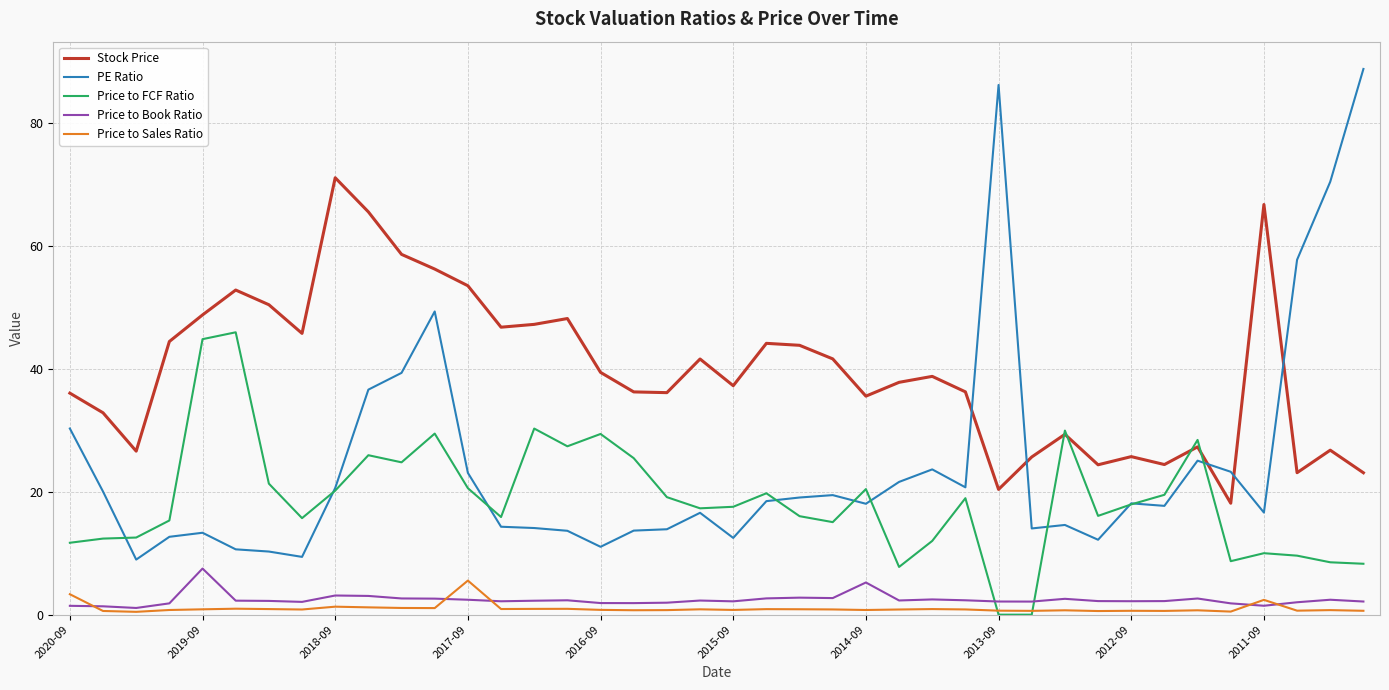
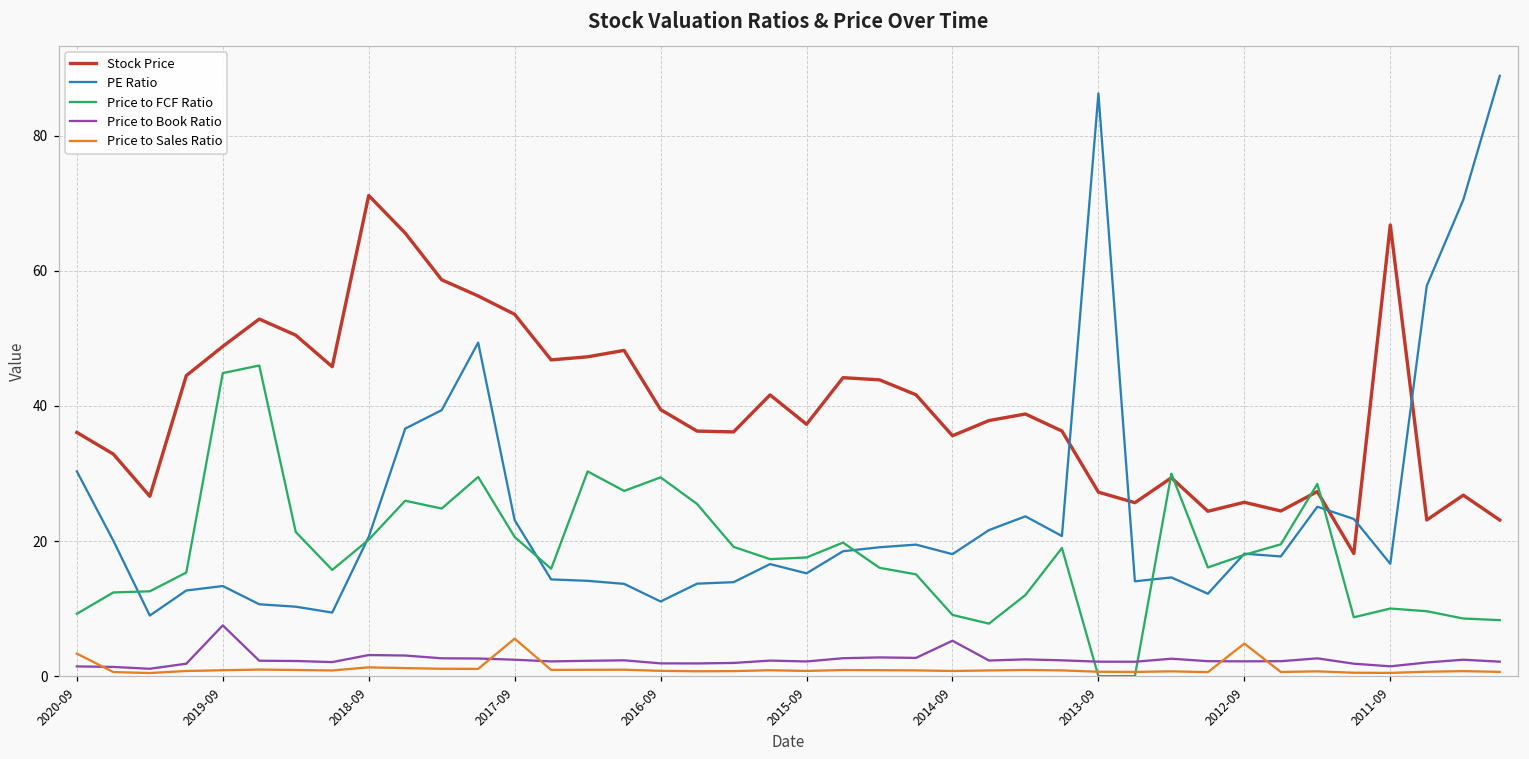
Price to FCF Ratio, 2020-09: 12 -> 9
PE Ratio, 2015-09: 13 -> 15
Price to FCF Ratio, 2014-09: 20 -> 9
Stock Price, 2013-09: 20 -> 27
Price to Sales Ratio, 2012-09: 1 -> 5
Price to Sales Ratio, 2011-09: 2 -> 0
